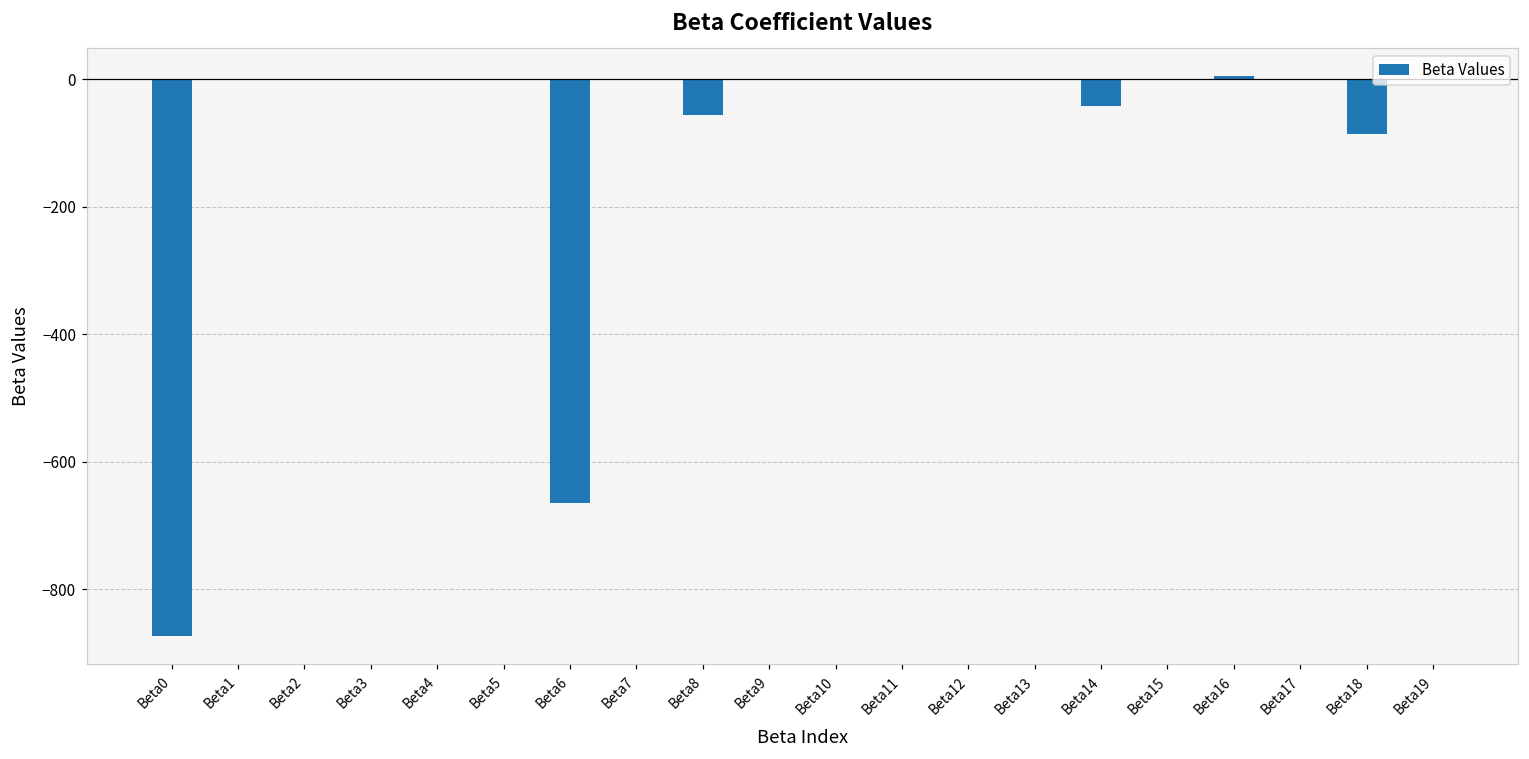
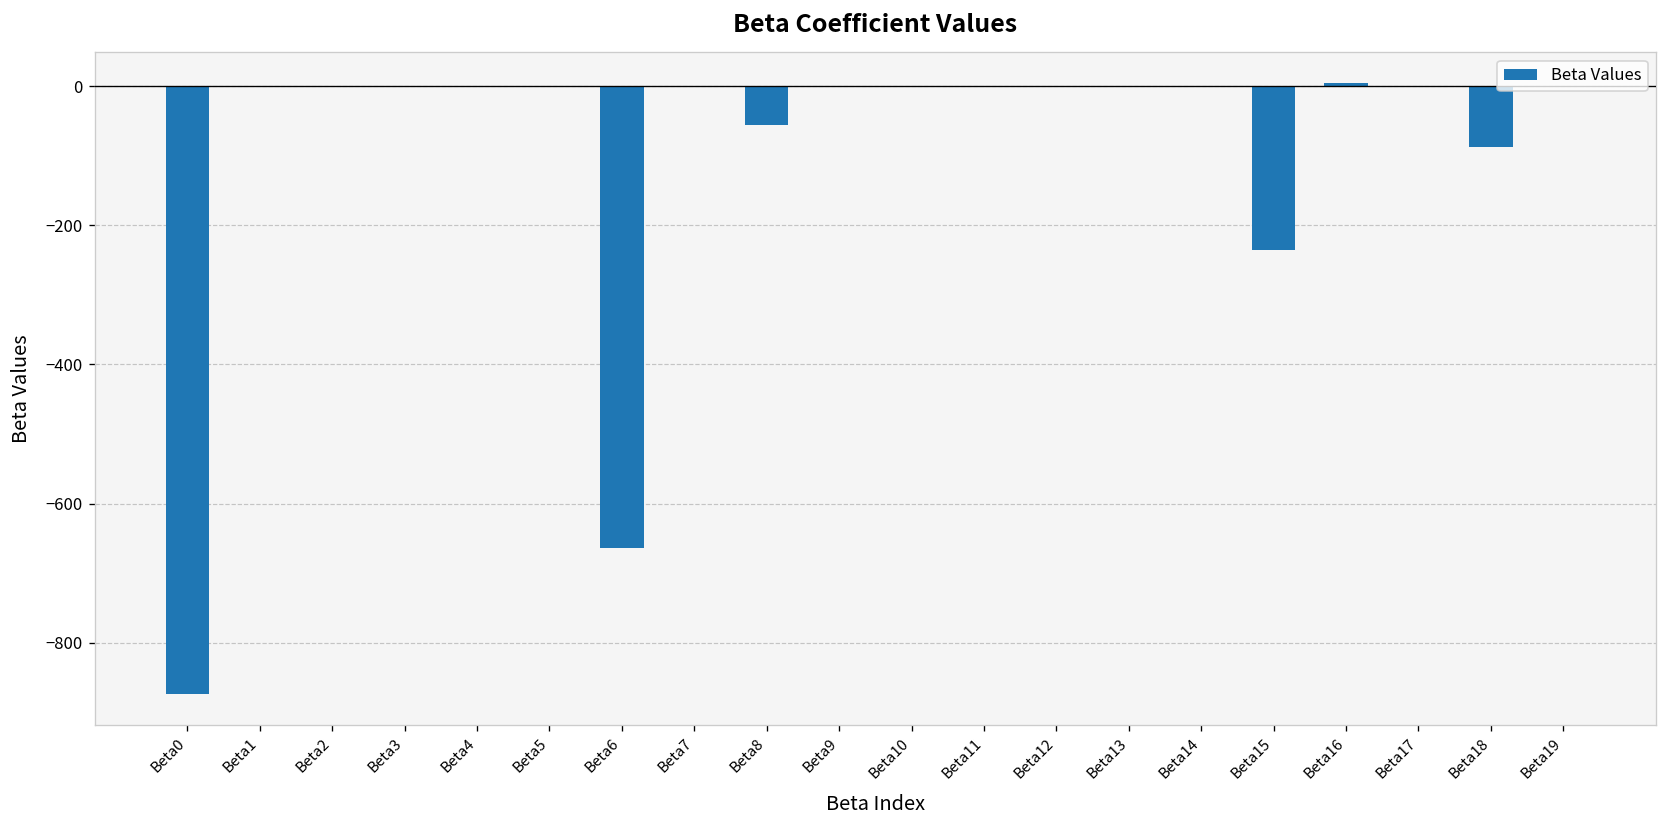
Beta14: -40 -> 0
Beta15: 0 -> -240
